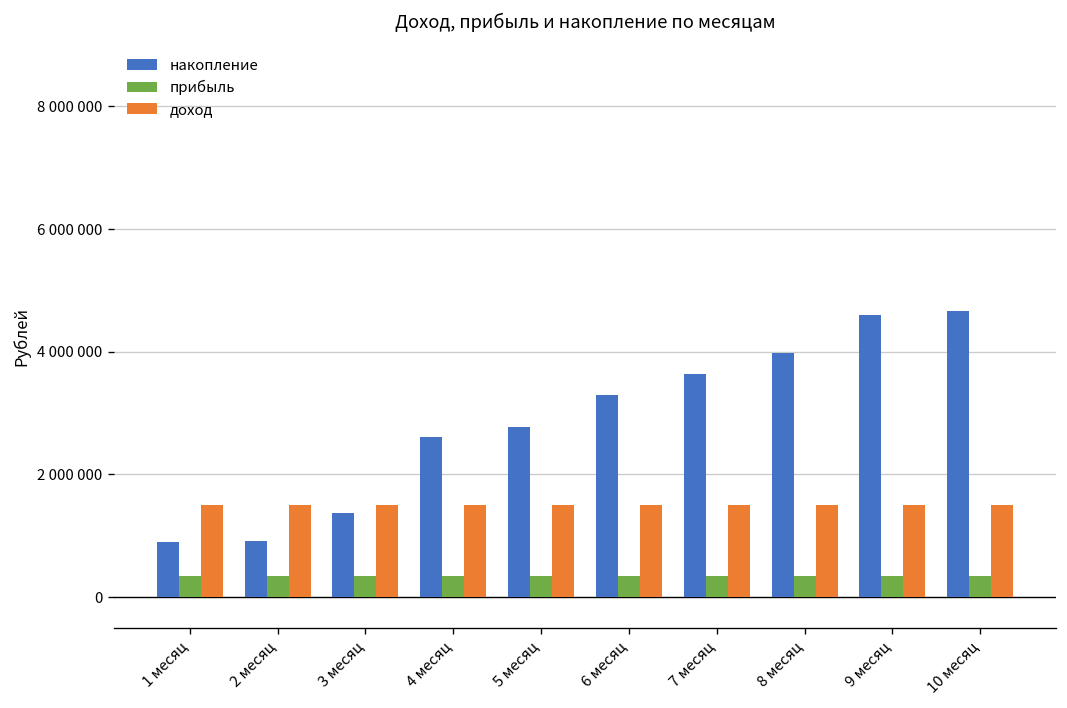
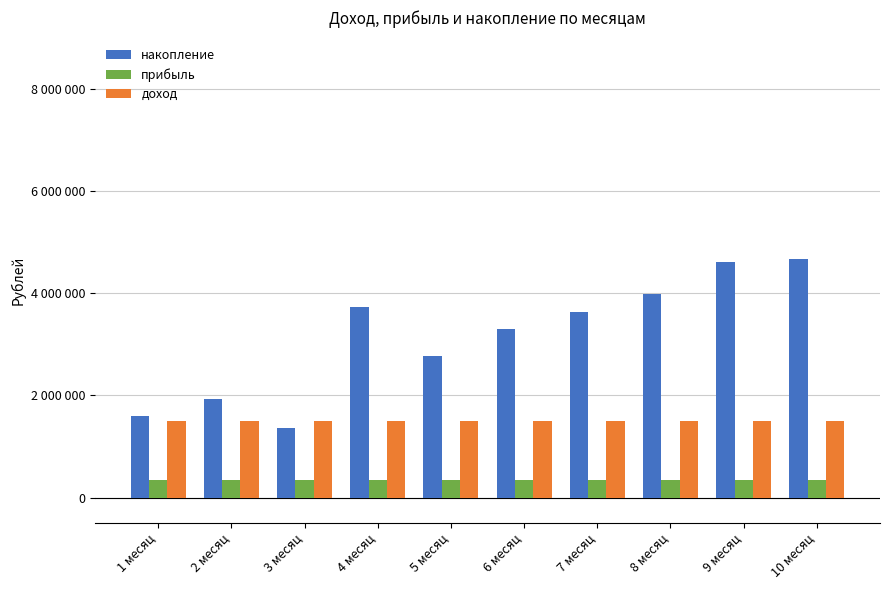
накопление, 1 месяц: 900000 -> 1600000
накопление, 2 месяц: 900000 -> 1900000
накопление, 4 месяц: 2600000 -> 3700000
